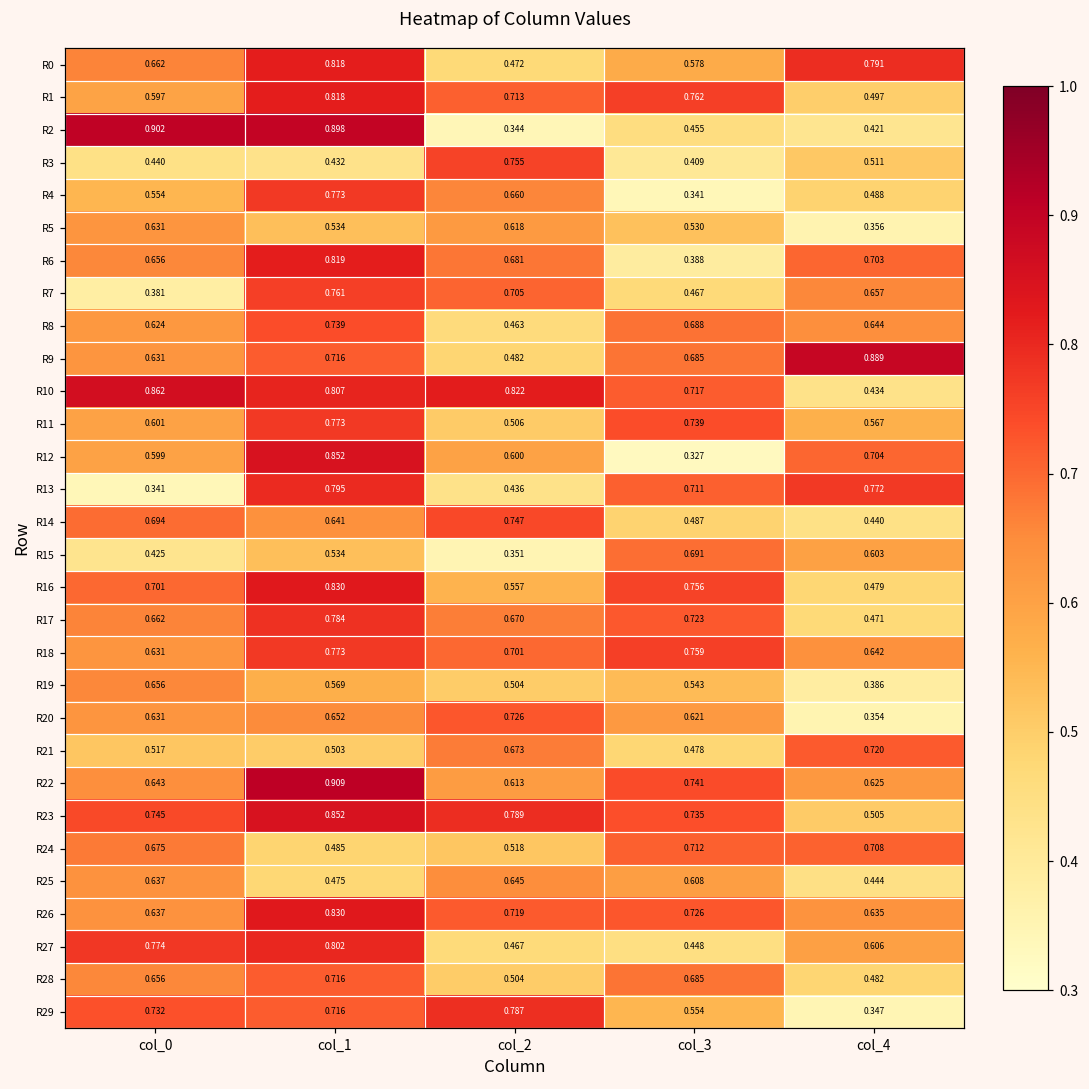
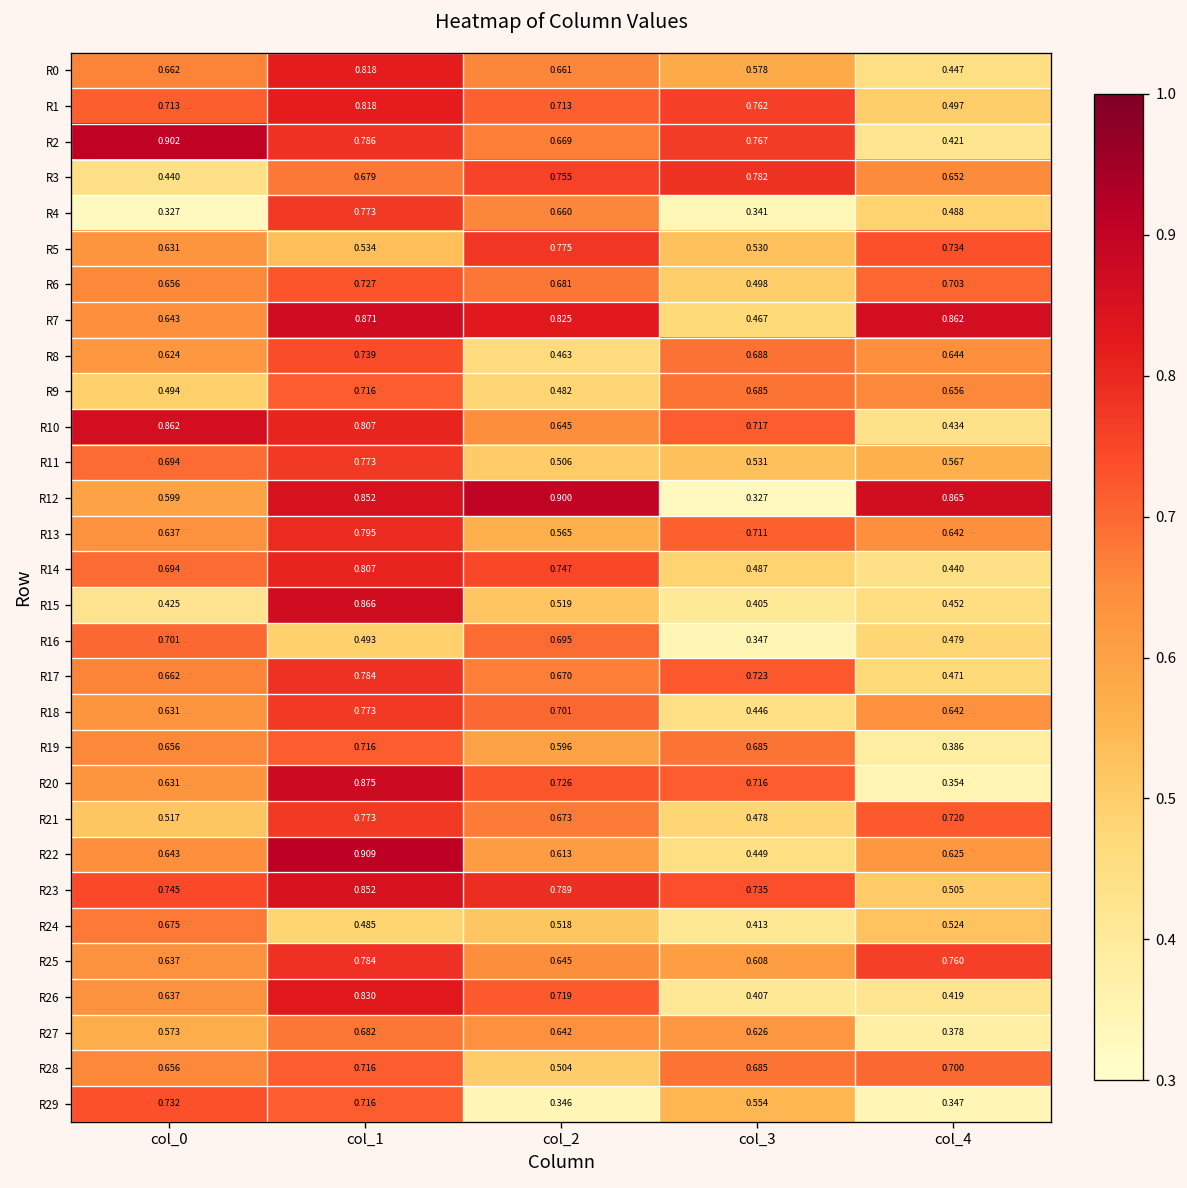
R0, col_2: 0.472 -> 0.661
R0, col_4: 0.791 -> 0.447
R1, col_0: 0.597 -> 0.713
R2, col_1: 0.898 -> 0.786
R2, col_2: 0.344 -> 0.669
R2, col_3: 0.455 -> 0.767
R3, col_1: 0.432 -> 0.679
R3, col_3: 0.409 -> 0.782
R3, col_4: 0.511 -> 0.652
R4, col_0: 0.554 -> 0.327
R5, col_2: 0.618 -> 0.775
R5, col_4: 0.356 -> 0.734
R6, col_1: 0.819 -> 0.727
R6, col_3: 0.388 -> 0.498
R7, col_0: 0.381 -> 0.643
R7, col_1: 0.761 -> 0.871
R7, col_2: 0.705 -> 0.825
R7, col_4: 0.657 -> 0.862
R9, col_0: 0.631 -> 0.494
R9, col_4: 0.889 -> 0.656
R10, col_2: 0.822 -> 0.645
R11, col_0: 0.601 -> 0.694
R11, col_3: 0.739 -> 0.531
R12, col_2: 0.600 -> 0.900
R12, col_4: 0.704 -> 0.865
R13, col_0: 0.341 -> 0.637
R13, col_2: 0.436 -> 0.565
R13, col_4: 0.772 -> 0.642
R14, col_1: 0.641 -> 0.807
R15, col_1: 0.534 -> 0.866
R15, col_2: 0.351 -> 0.519
R15, col_3: 0.691 -> 0.405
R15, col_4: 0.603 -> 0.452
R16, col_1: 0.830 -> 0.493
R16, col_2: 0.557 -> 0.695
R16, col_3: 0.756 -> 0.347
R18, col_3: 0.759 -> 0.446
R19, col_1: 0.569 -> 0.716
R19, col_2: 0.504 -> 0.596
R19, col_3: 0.543 -> 0.685
R20, col_1: 0.652 -> 0.875
R20, col_3: 0.621 -> 0.716
R21, col_1: 0.503 -> 0.773
R22, col_3: 0.741 -> 0.449
R24, col_3: 0.712 -> 0.413
R24, col_4: 0.708 -> 0.524
R25, col_1: 0.475 -> 0.784
R25, col_4: 0.444 -> 0.760
R26, col_3: 0.726 -> 0.407
R26, col_4: 0.635 -> 0.419
R27, col_0: 0.774 -> 0.573
R27, col_1: 0.802 -> 0.682
R27, col_2: 0.467 -> 0.642
R27, col_3: 0.448 -> 0.626
R27, col_4: 0.606 -> 0.378
R28, col_4: 0.482 -> 0.700
R29, col_2: 0.787 -> 0.346
